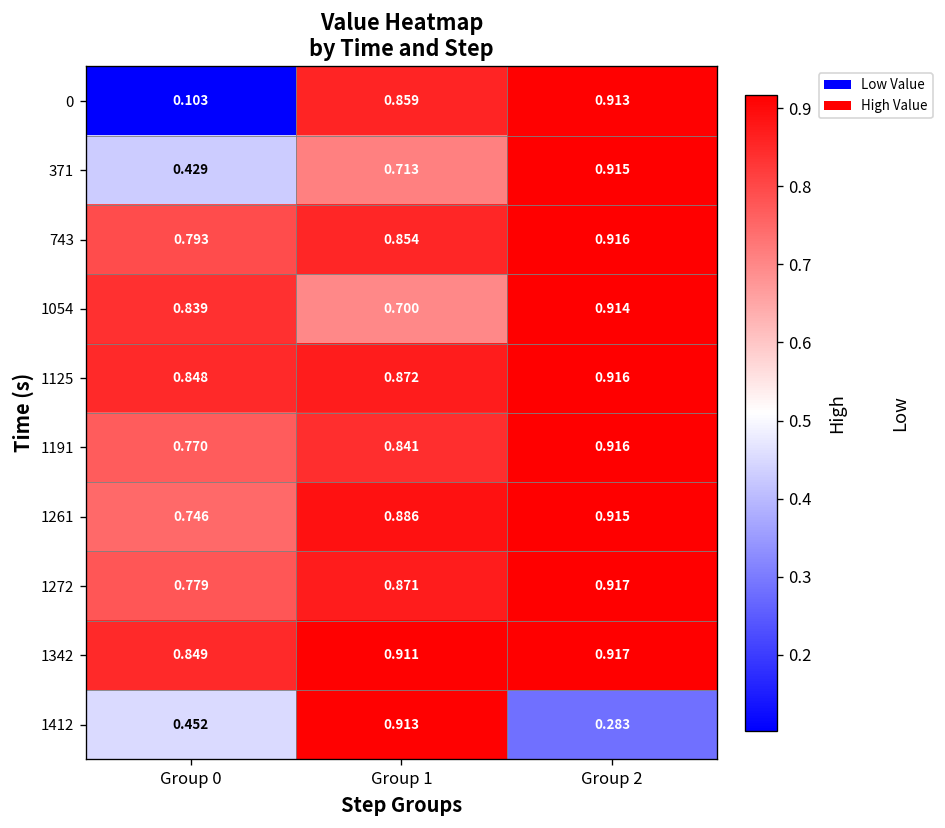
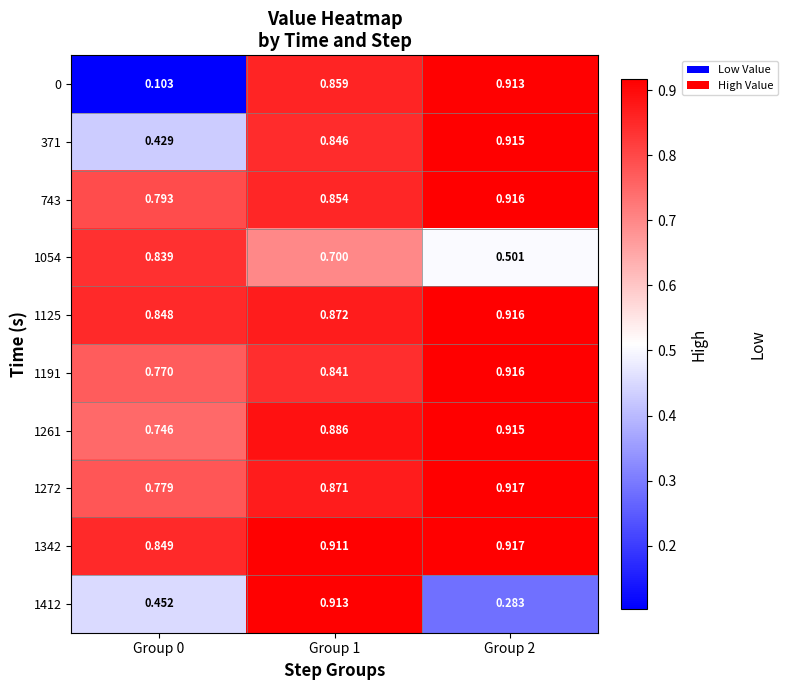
371, Group 1: 0.713 -> 0.846
1054, Group 2: 0.914 -> 0.501
